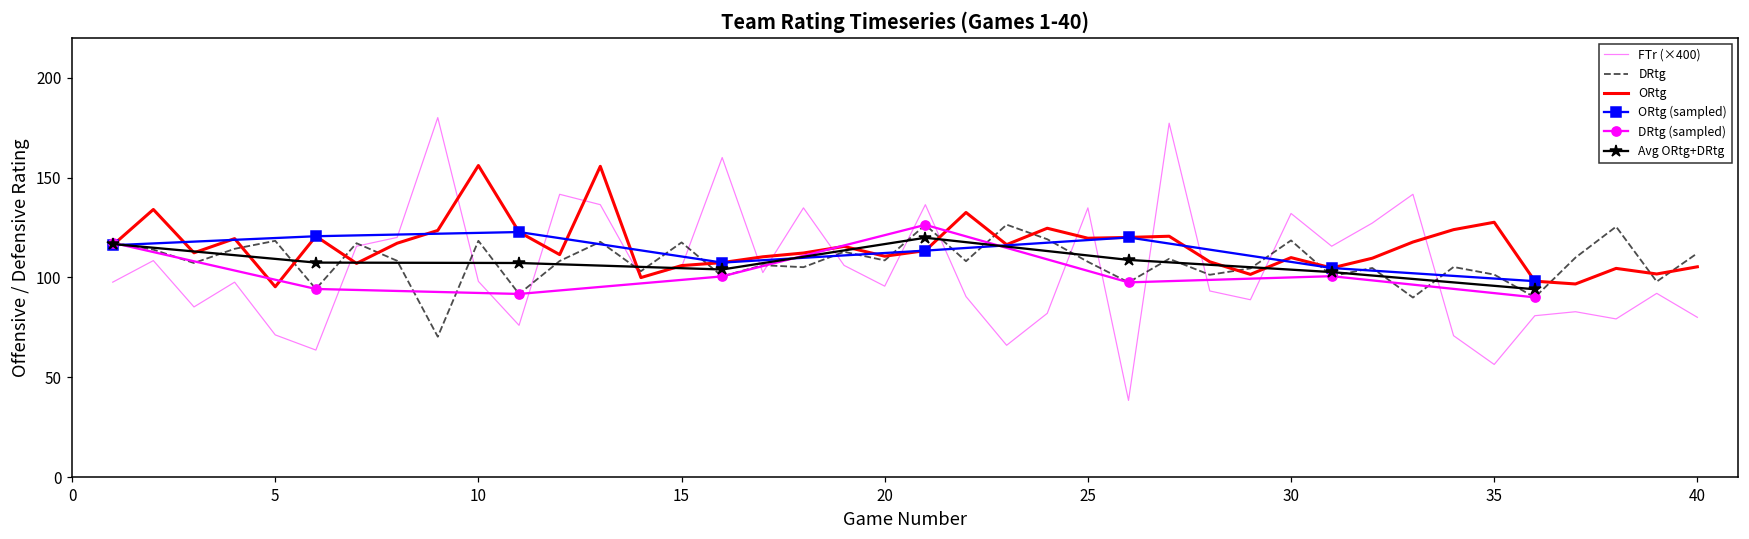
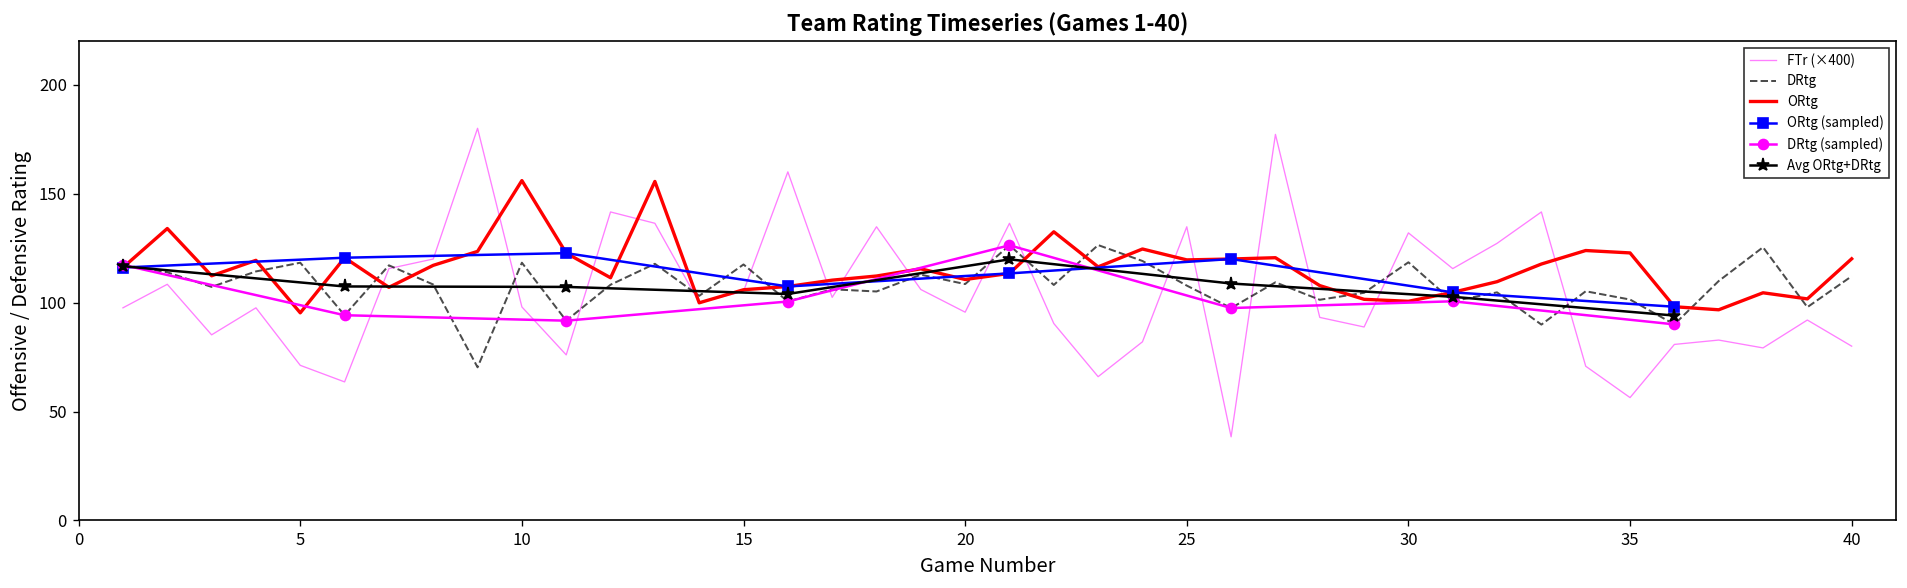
ORtg, 30: 110 -> 101
ORtg, 35: 128 -> 123
ORtg, 40: 105 -> 120
